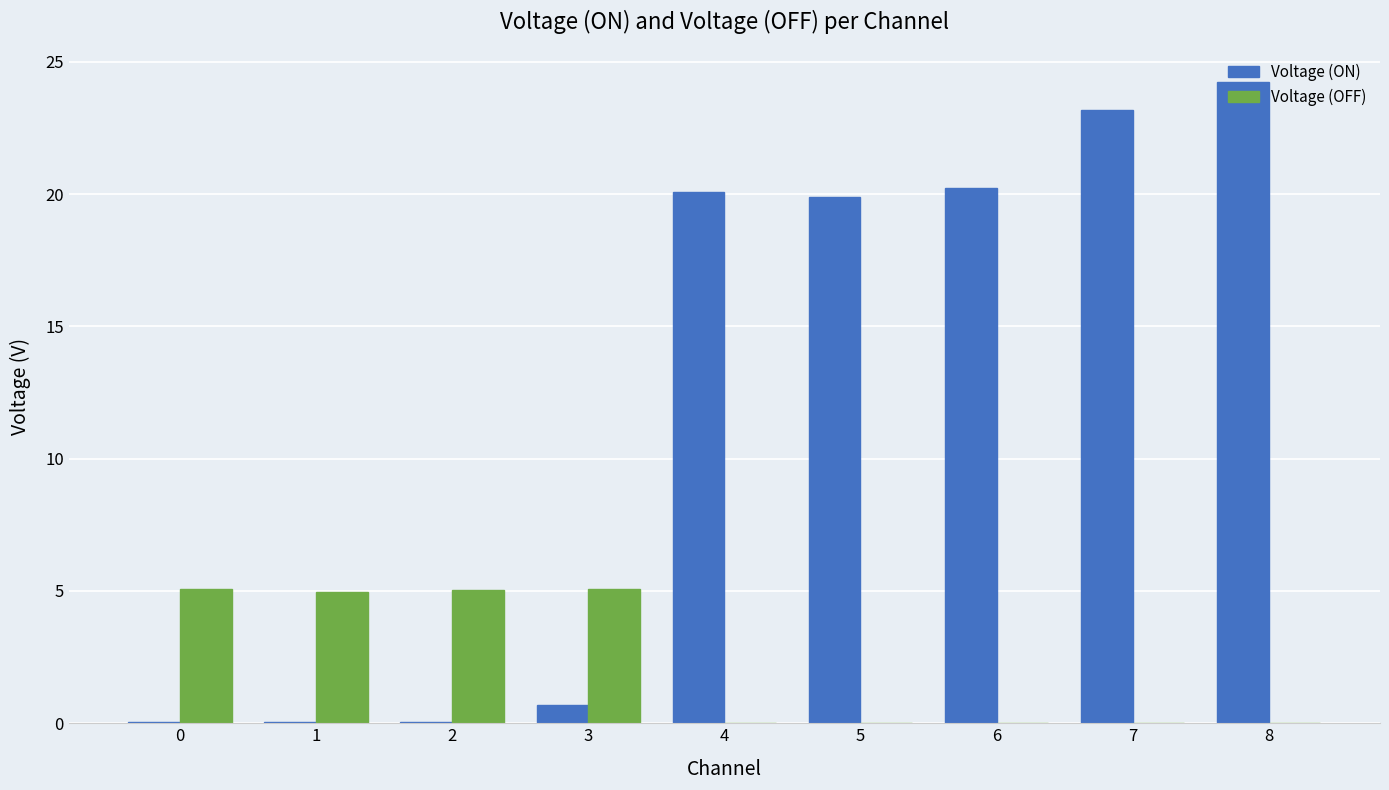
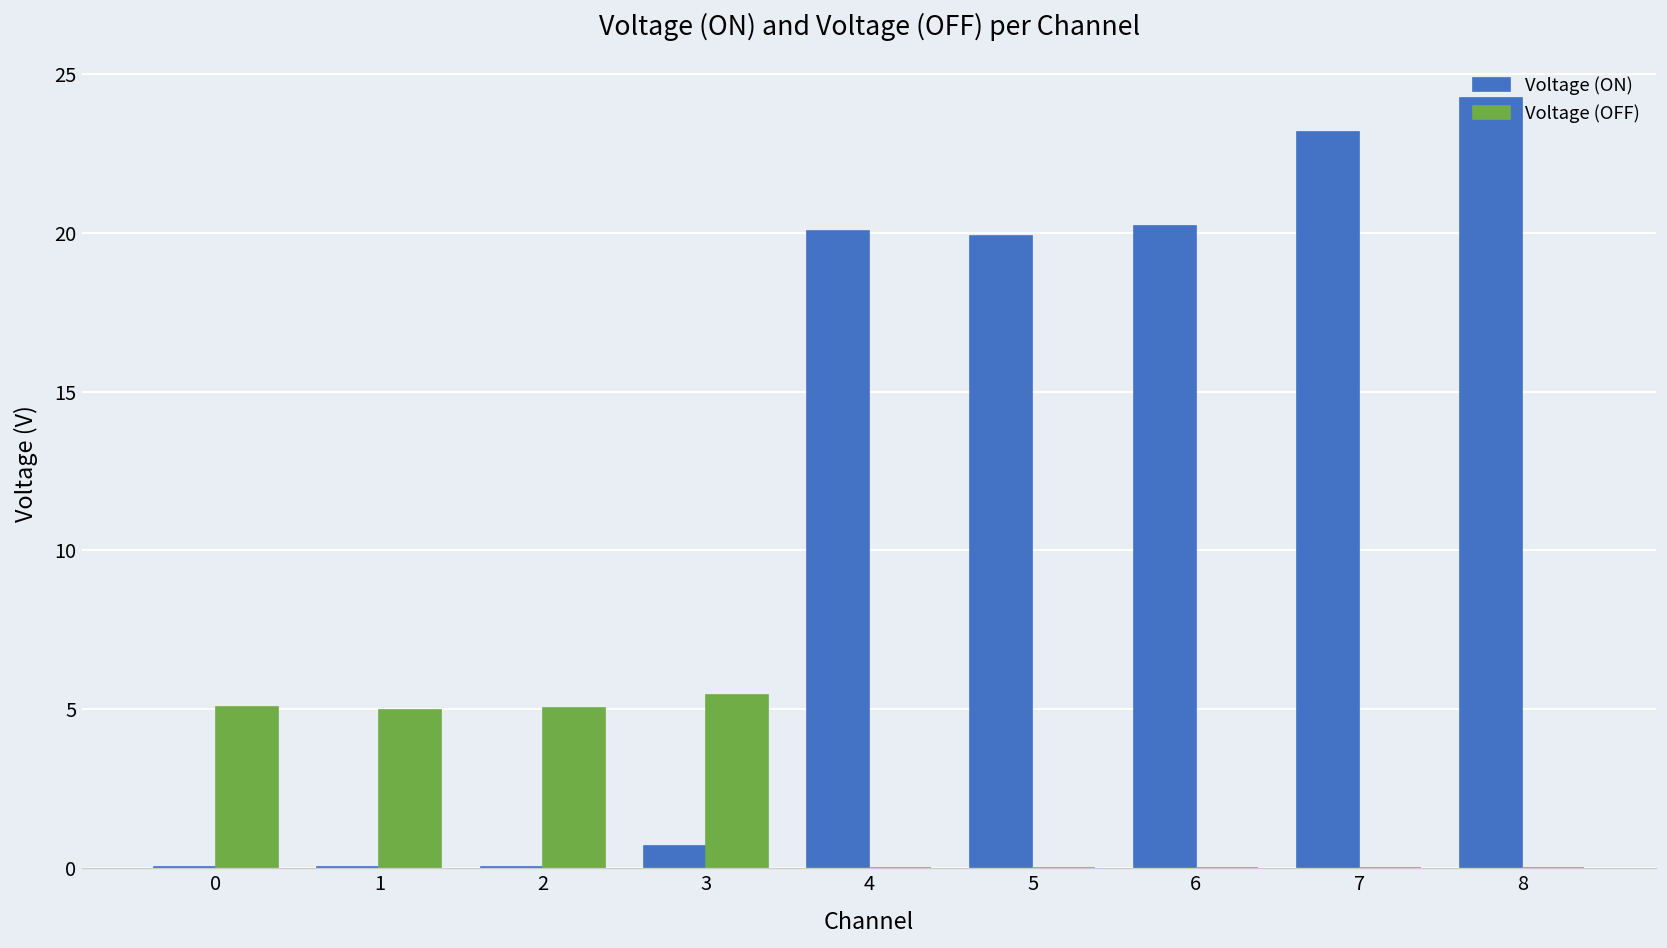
Voltage (OFF), 3: 5.1 -> 5.4
